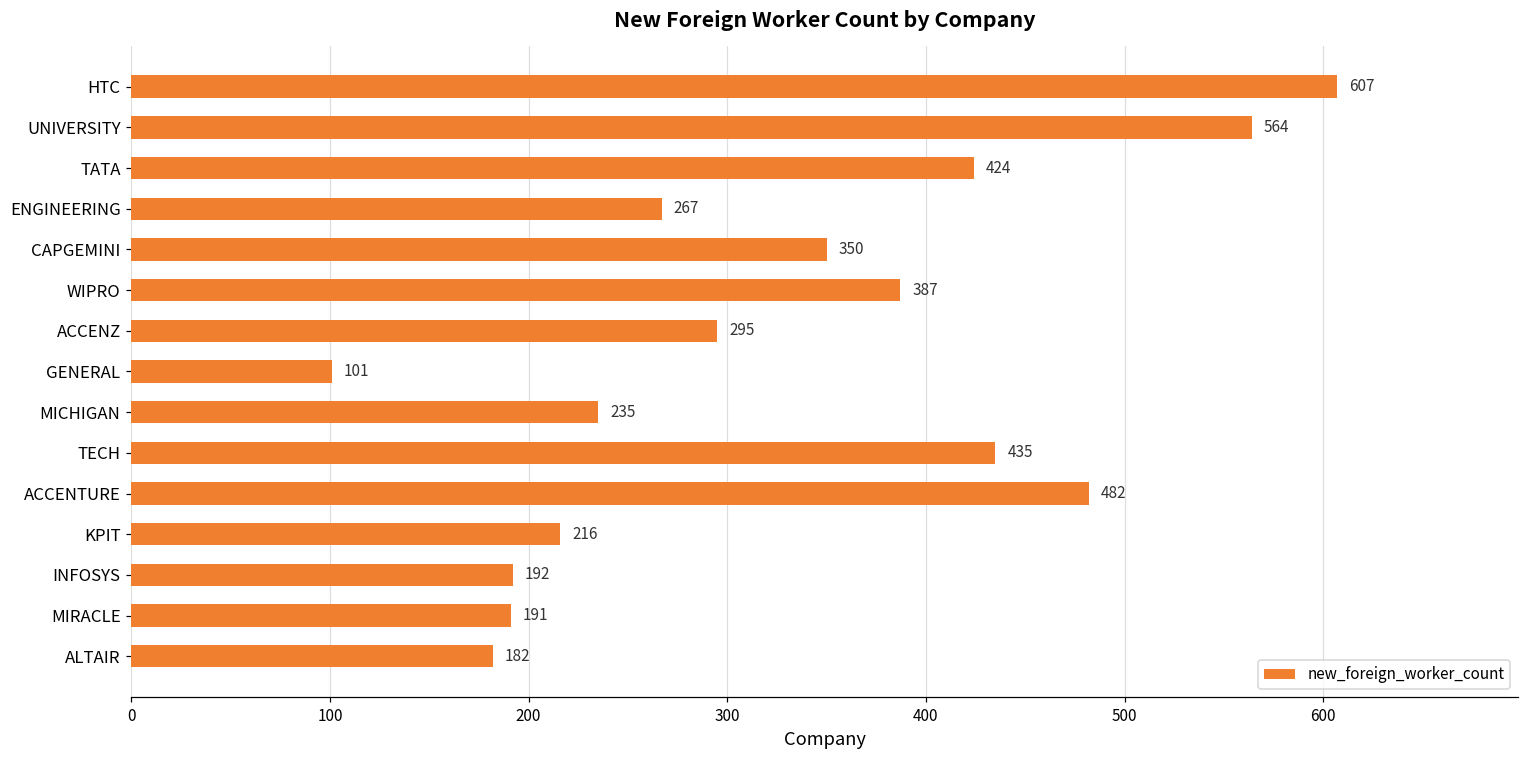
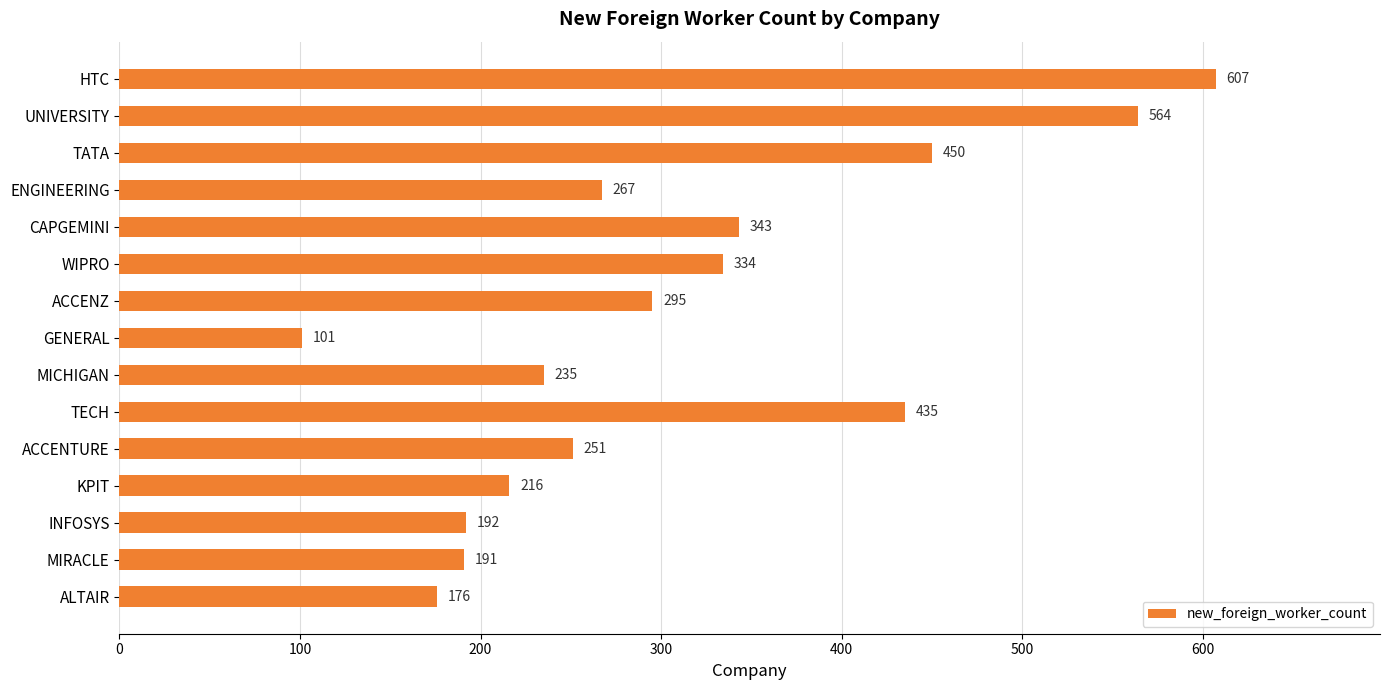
TATA: 424 -> 450
CAPGEMINI: 350 -> 343
WIPRO: 387 -> 334
ACCENTURE: 482 -> 251
ALTAIR: 182 -> 176
